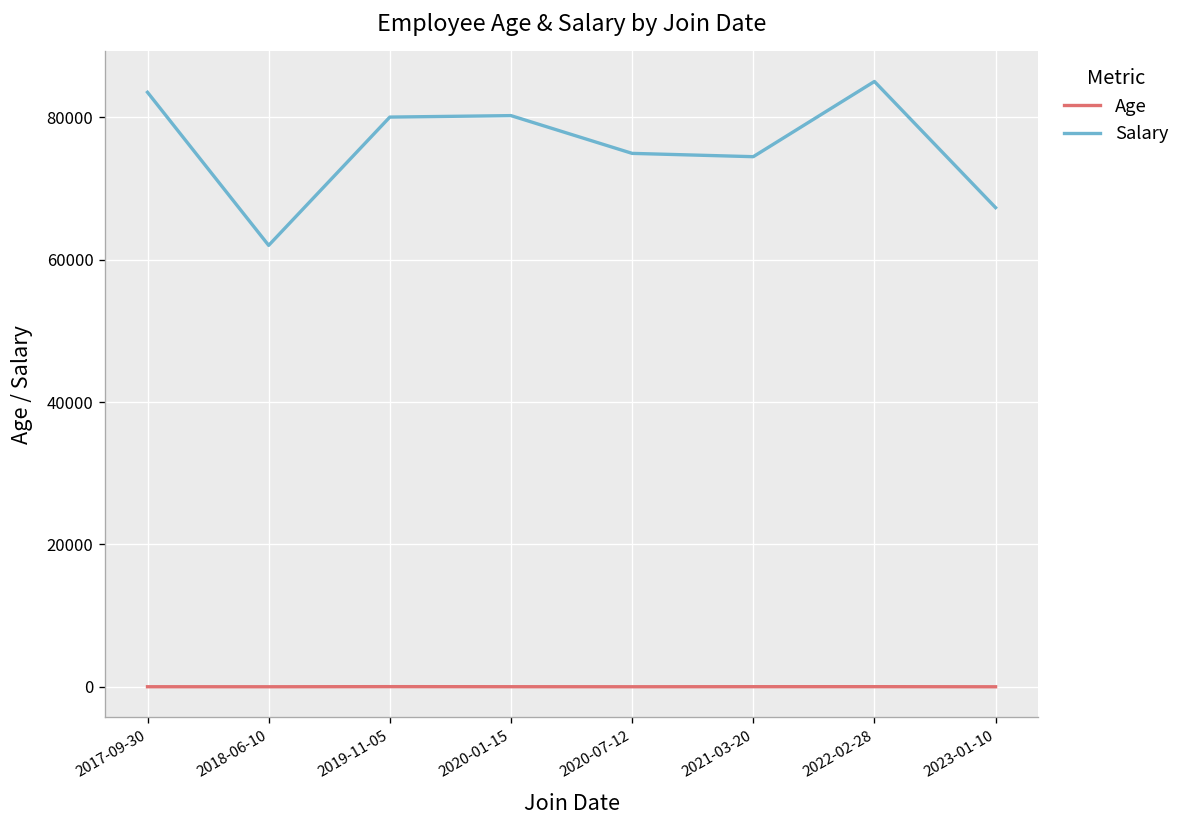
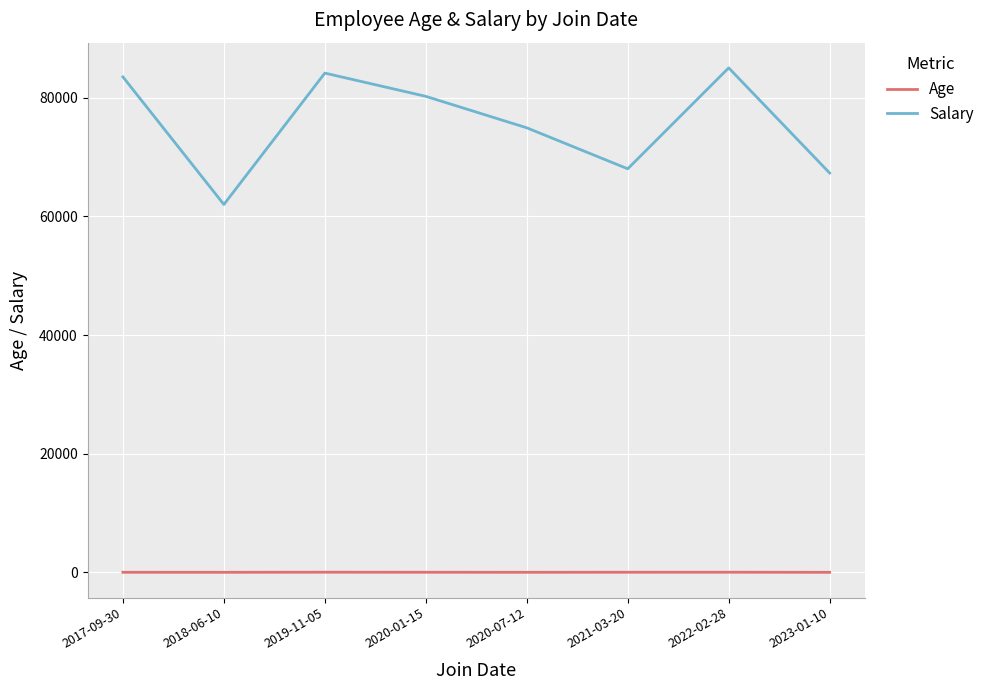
Salary, 2019-11-05: 80000 -> 84000
Salary, 2021-03-20: 74000 -> 68000
